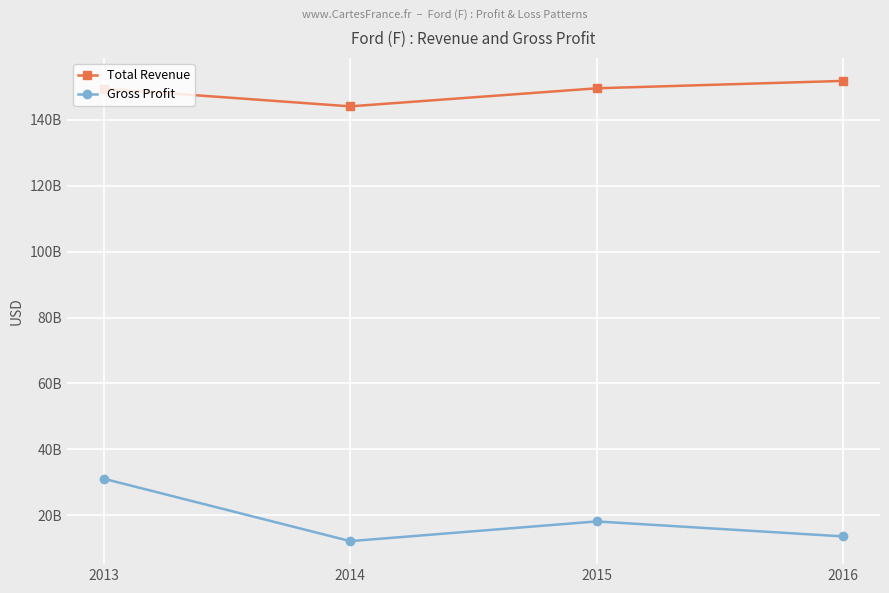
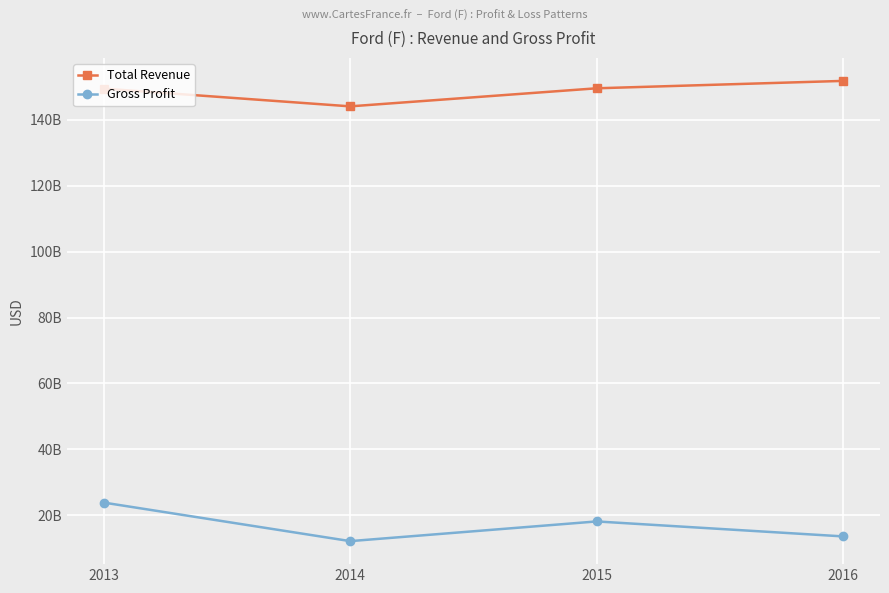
Gross Profit, 2013: 31000000000 -> 24000000000
